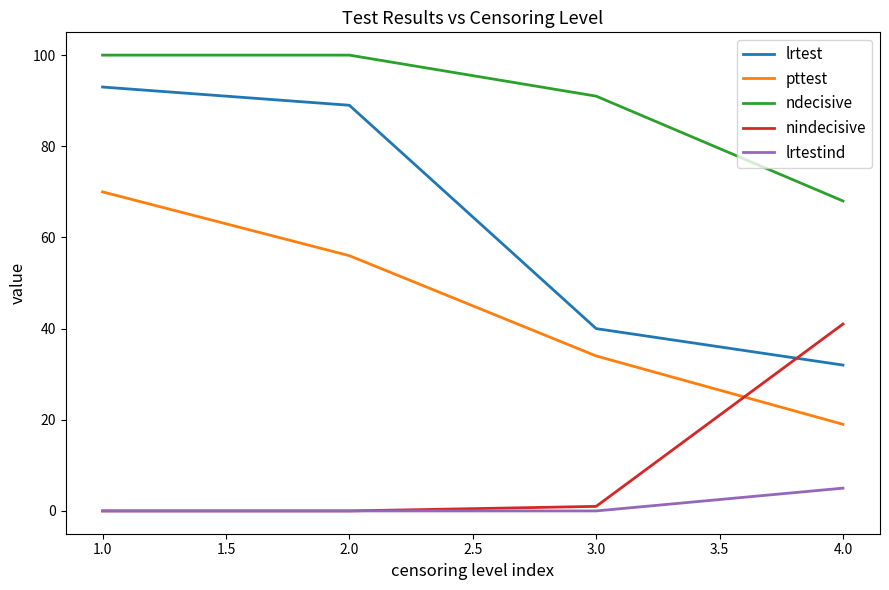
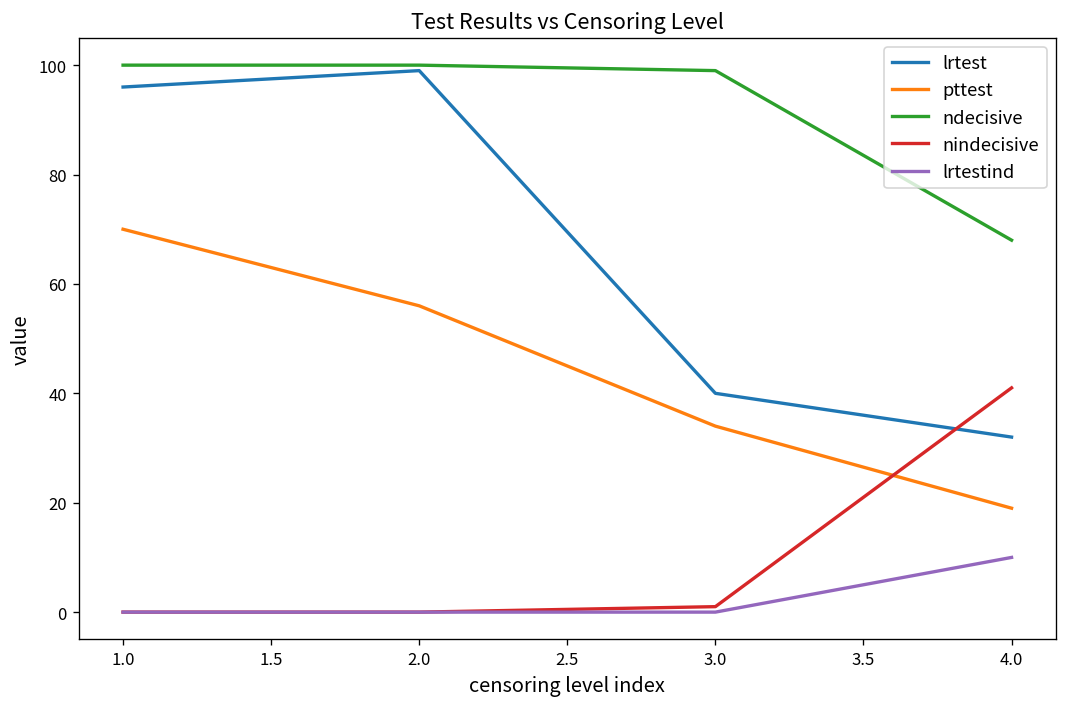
lrtest, 1.0: 93 -> 96
lrtest, 2.0: 89 -> 99
ndecisive, 3.0: 91 -> 99
lrtestind, 4.0: 5 -> 10
